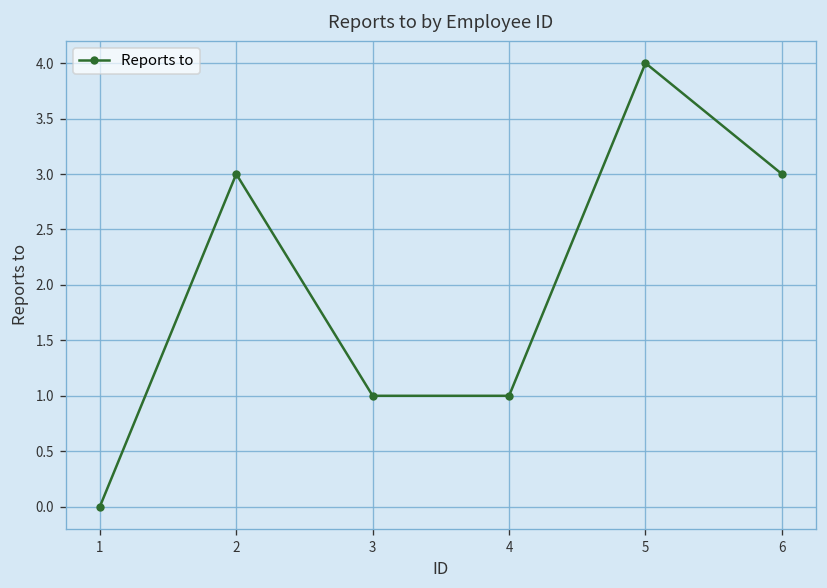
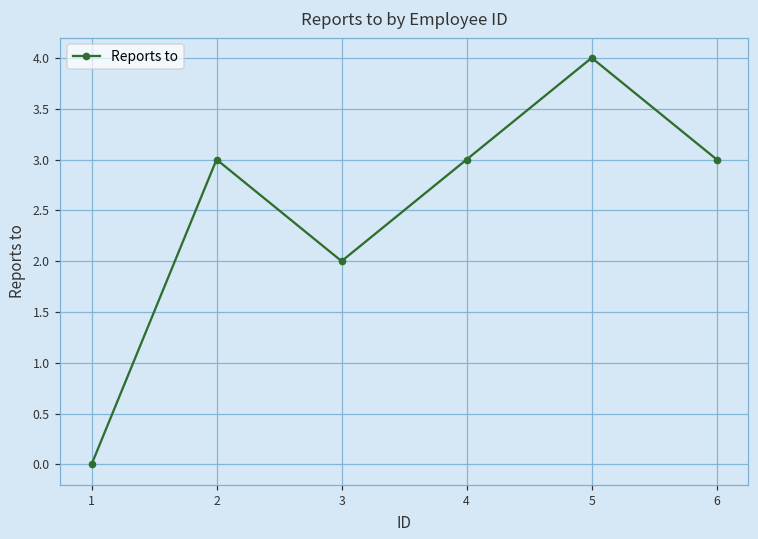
3: 1 -> 2
4: 1 -> 3
